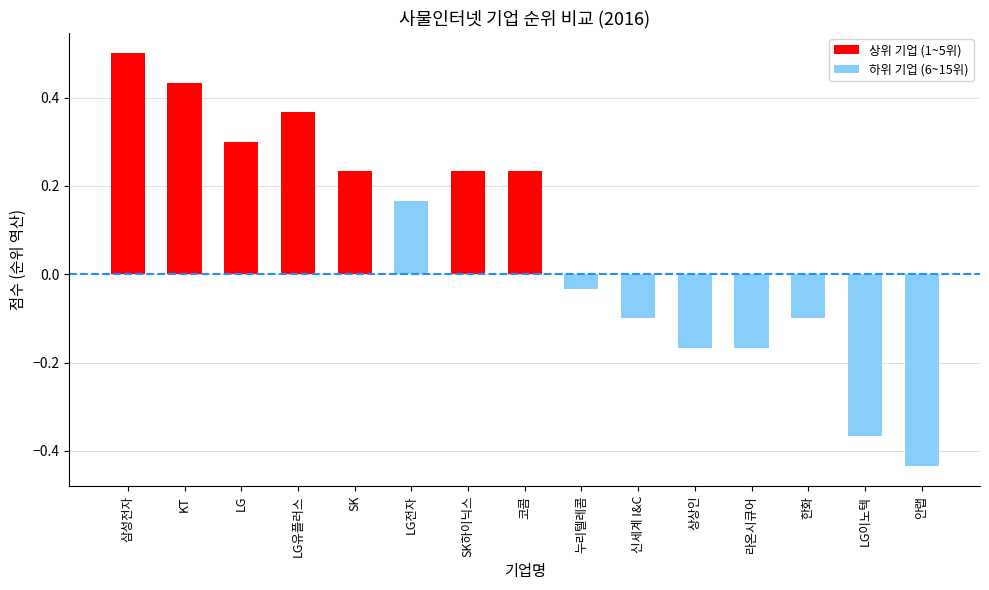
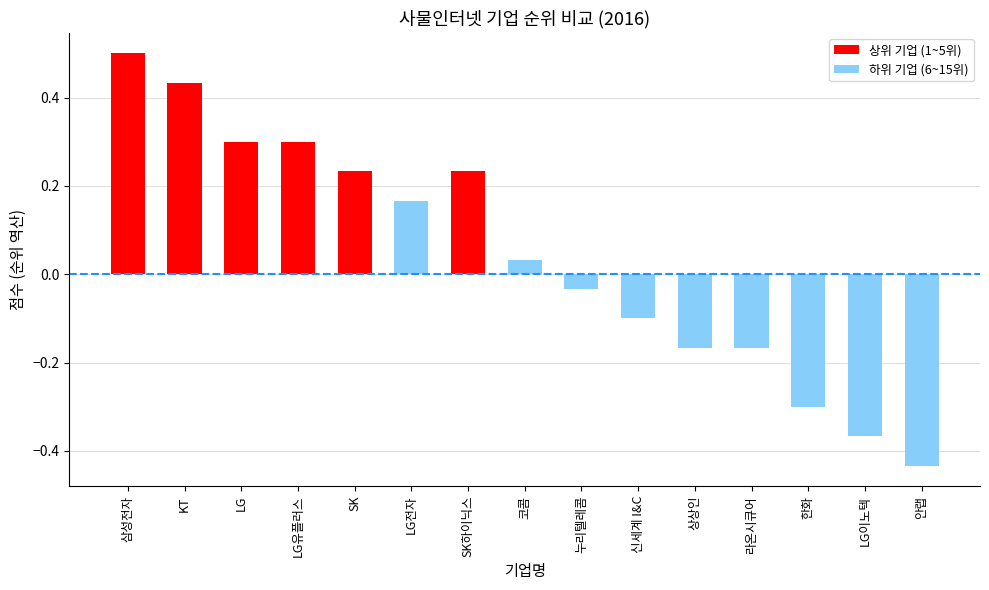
LG유플러스: 0.37 -> 0.30
코콤: 0.23 -> 0.03
한화: -0.10 -> -0.30
